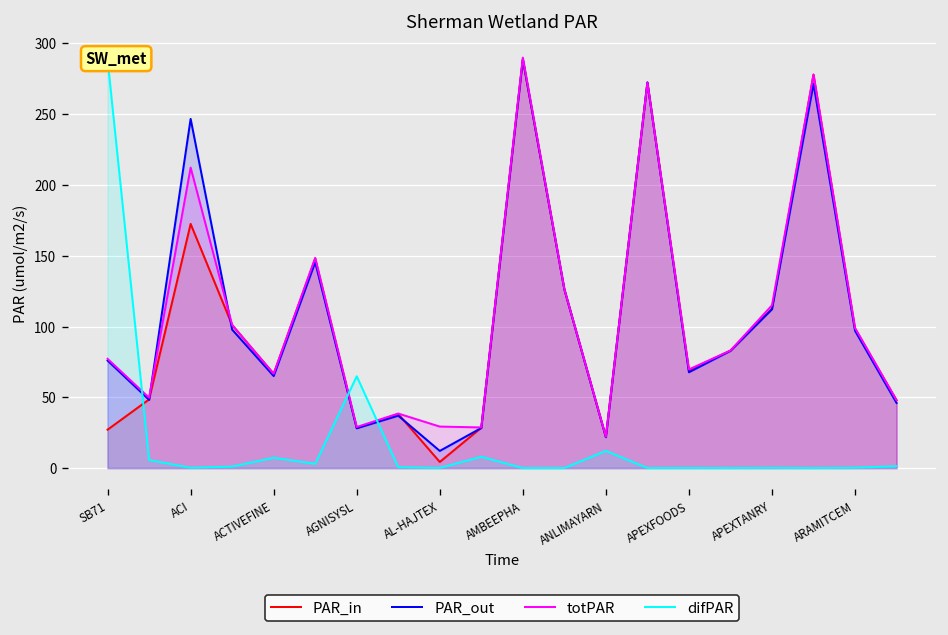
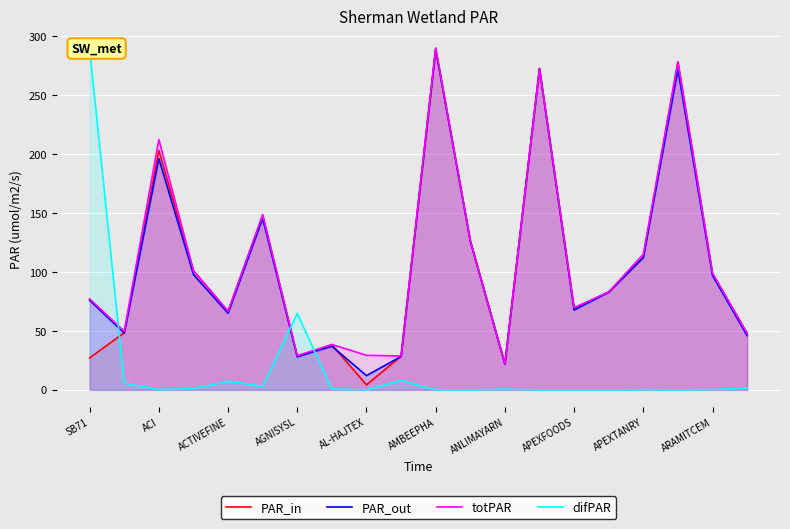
PAR_in, ACI: 173 -> 203
PAR_out, ACI: 247 -> 196
difPAR, ANLIMAYARN: 12 -> 0
